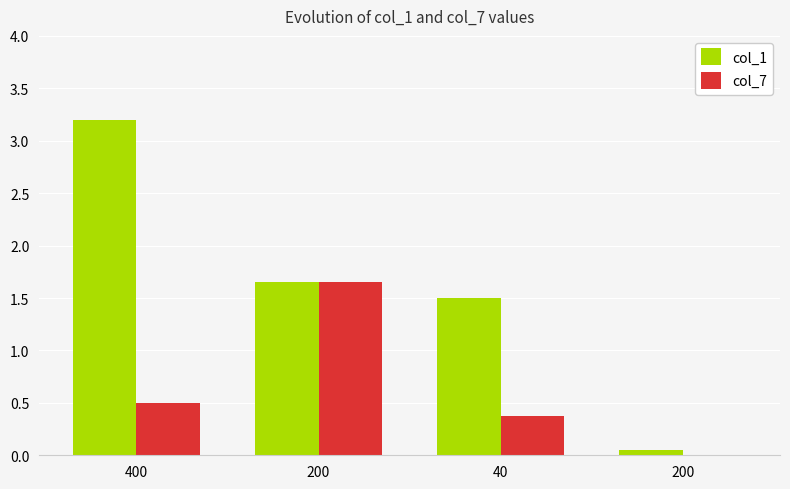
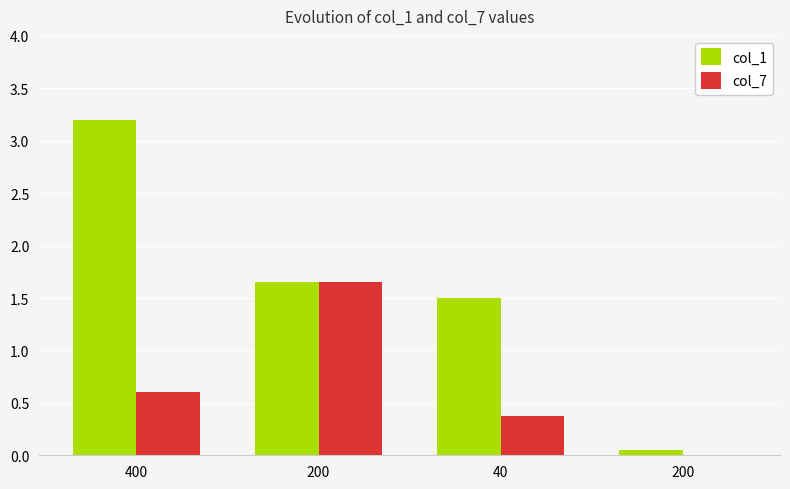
col_7, 400: 0.5 -> 0.6
